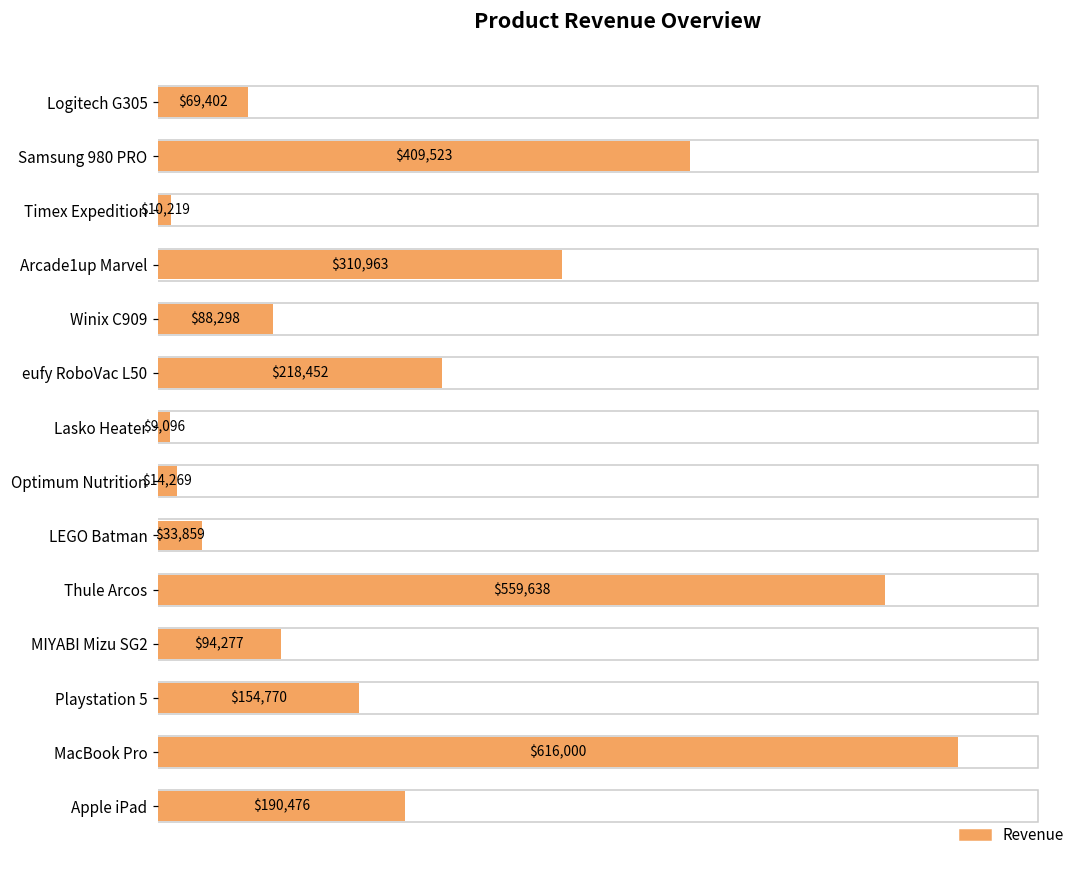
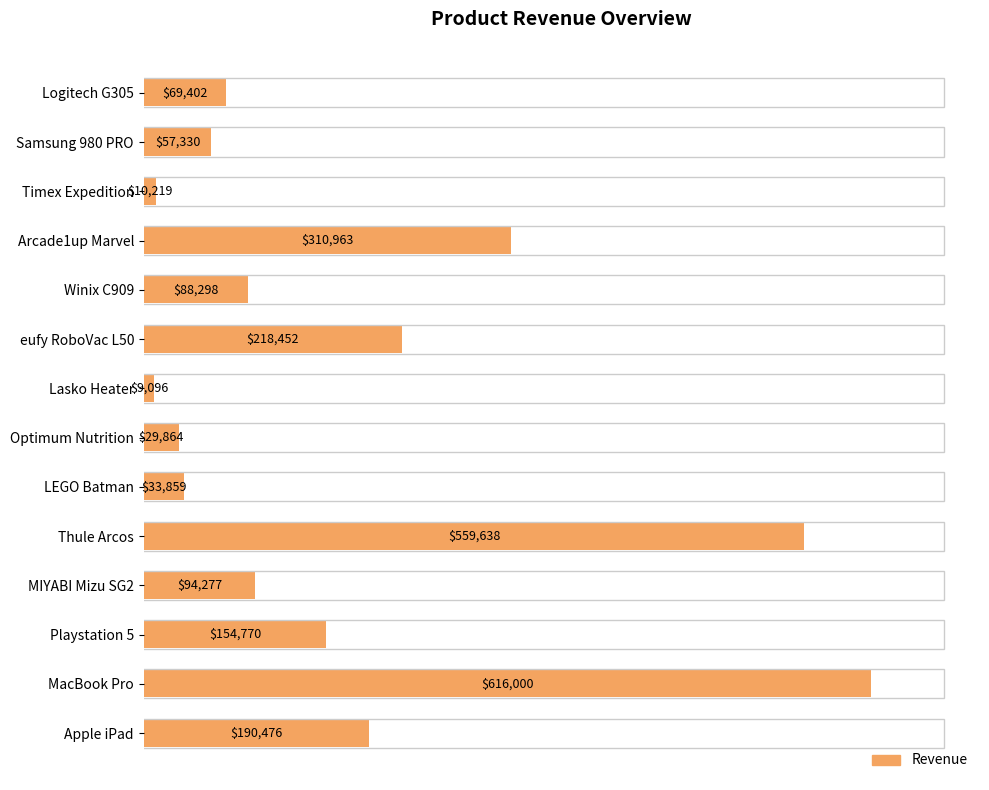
Samsung 980 PRO: $409,523 -> $57,330
Optimum Nutrition: $14,269 -> $29,864
